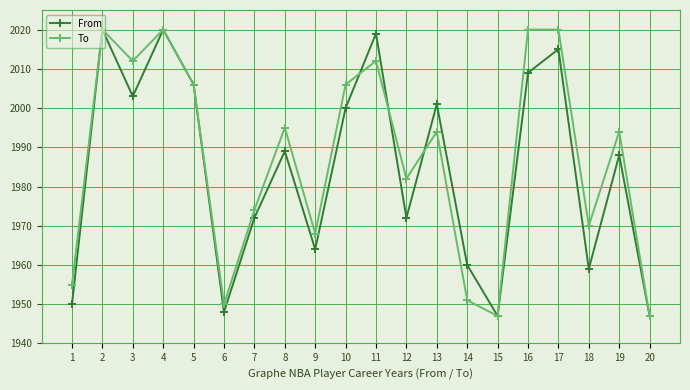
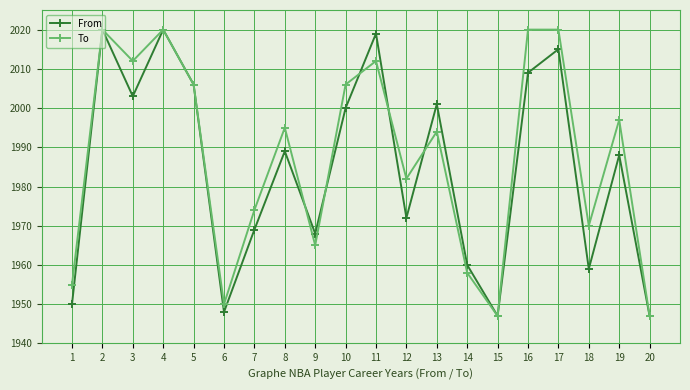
From, 7: 1972 -> 1969
From, 9: 1964 -> 1968
To, 9: 1968 -> 1965
To, 14: 1951 -> 1958
To, 19: 1994 -> 1997
